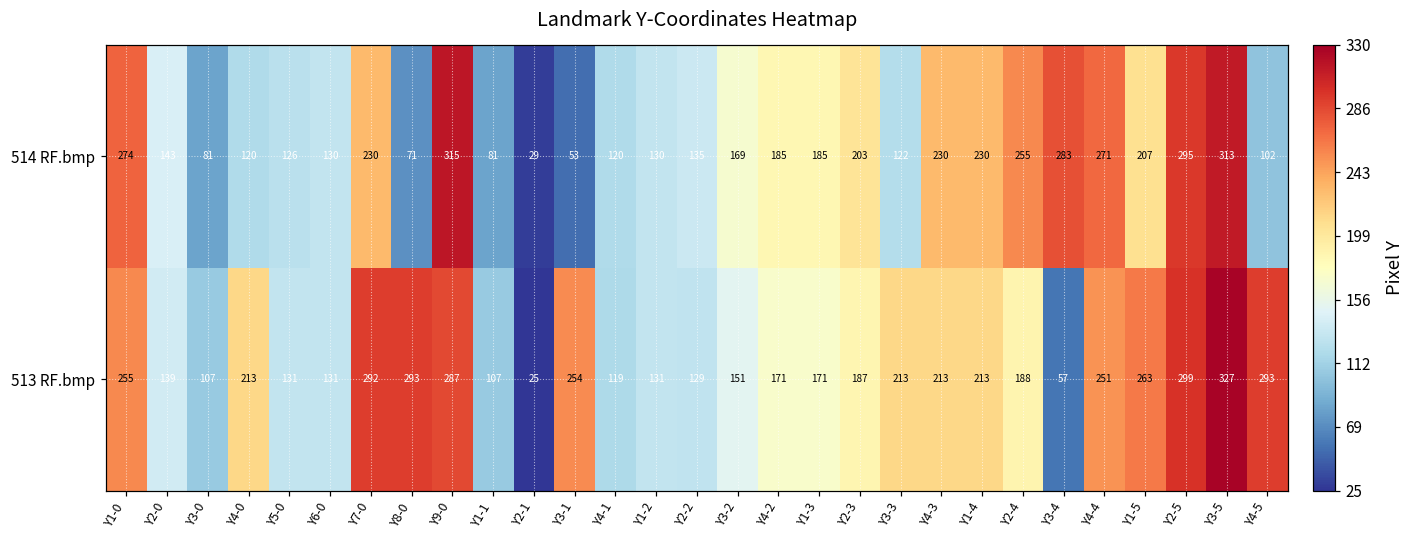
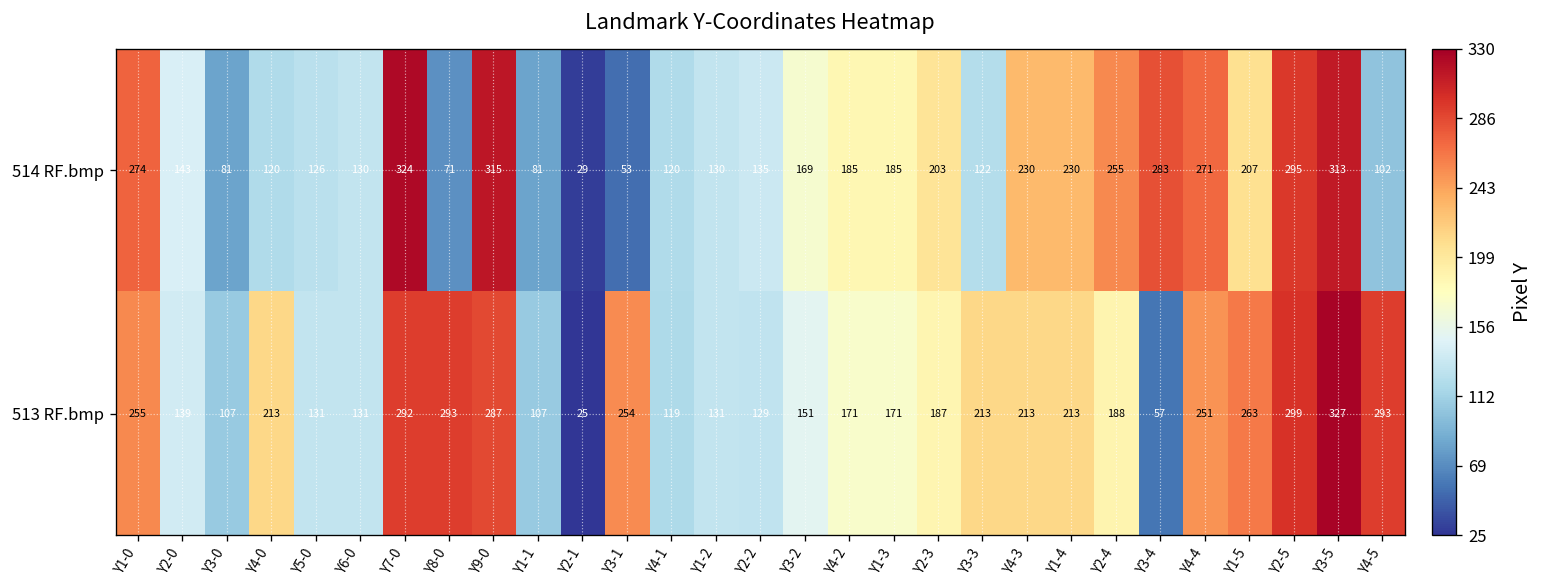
514 RF.bmp, Y7-0: 230 -> 324
